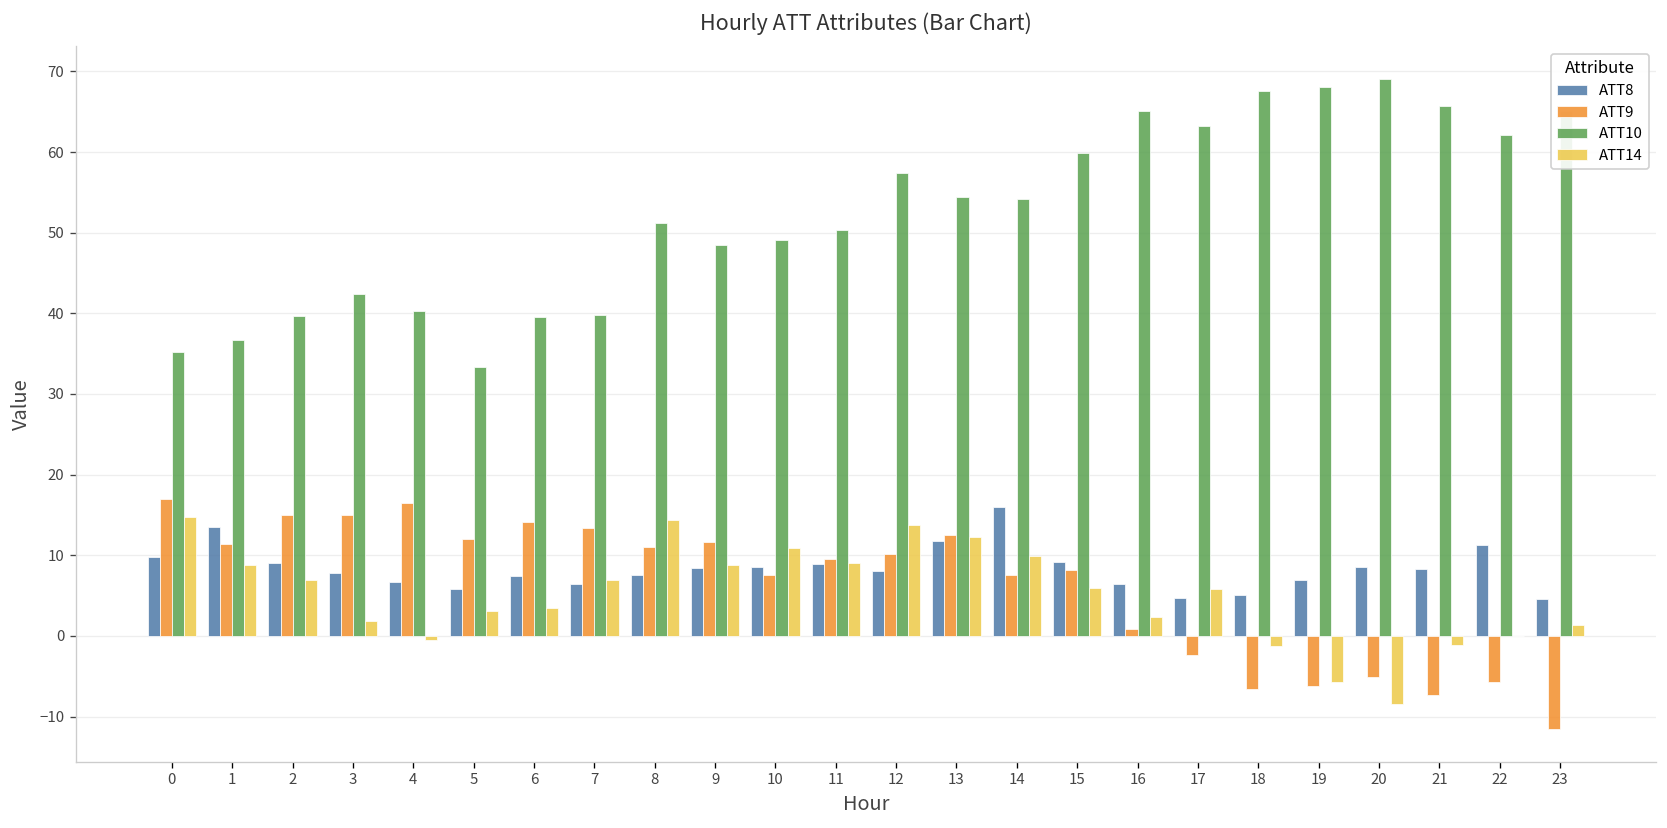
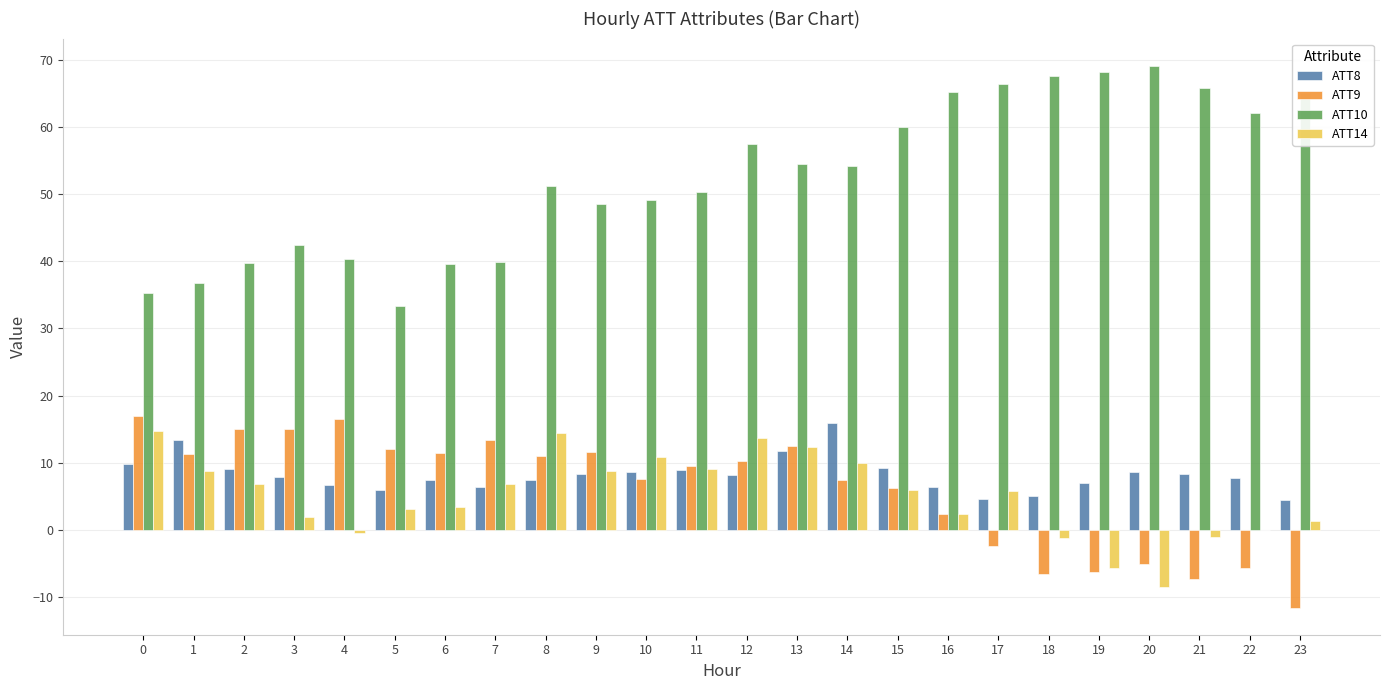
ATT9, 6: 14 -> 12
ATT9, 15: 8 -> 6
ATT9, 16: 1 -> 2
ATT10, 17: 63 -> 66
ATT8, 22: 11 -> 8
